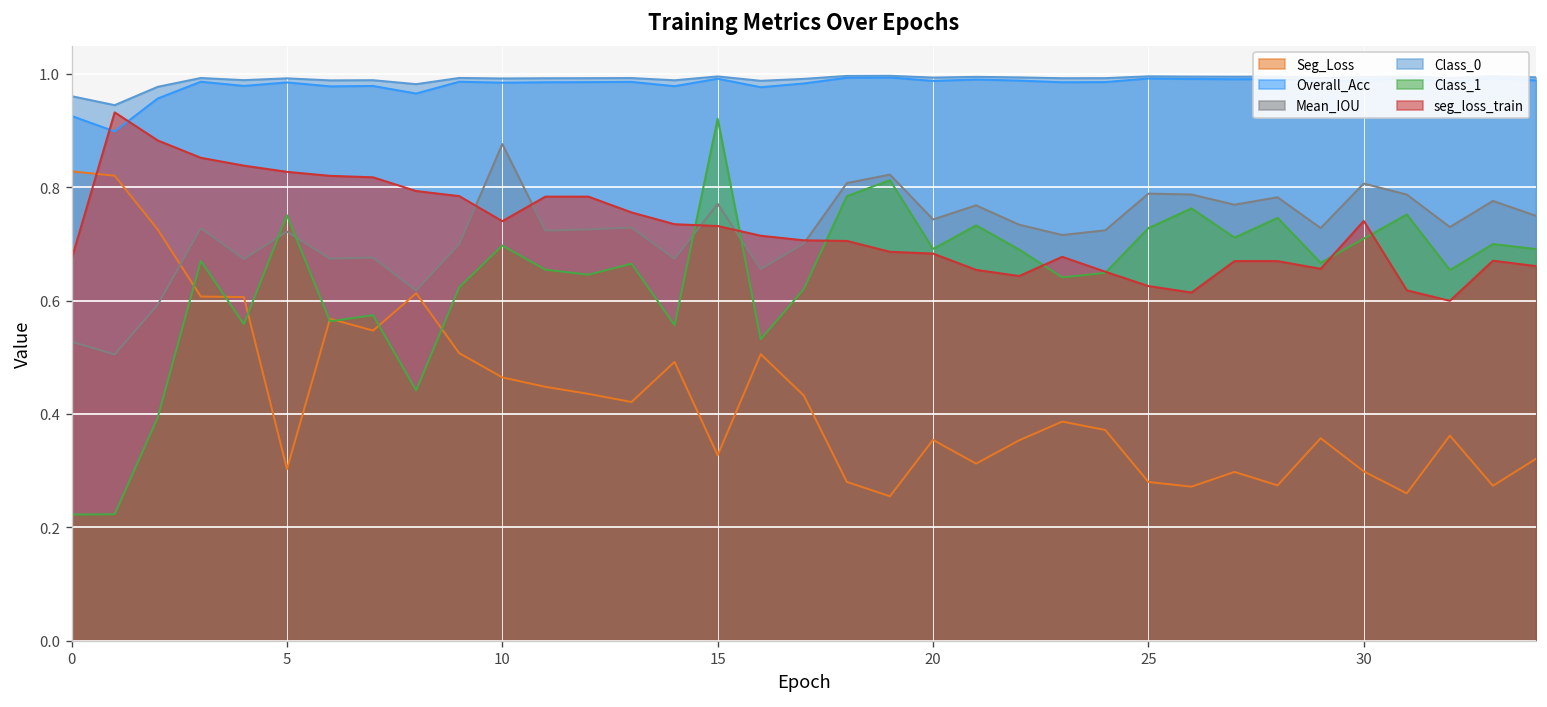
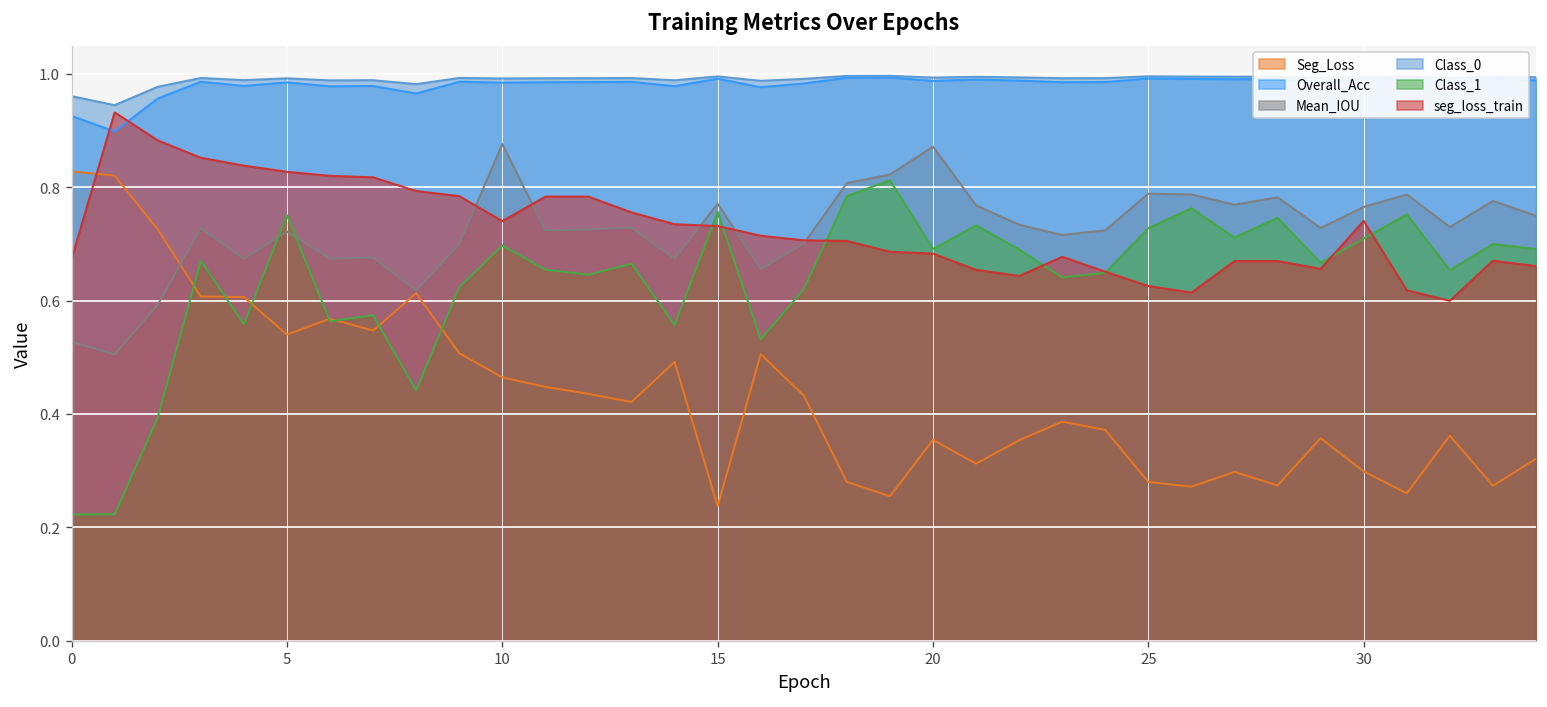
Seg_Loss, 5: 0.30 -> 0.54
Seg_Loss, 15: 0.33 -> 0.24
Class_1, 15: 0.92 -> 0.76
Mean_IOU, 20: 0.74 -> 0.87
Mean_IOU, 30: 0.81 -> 0.77
